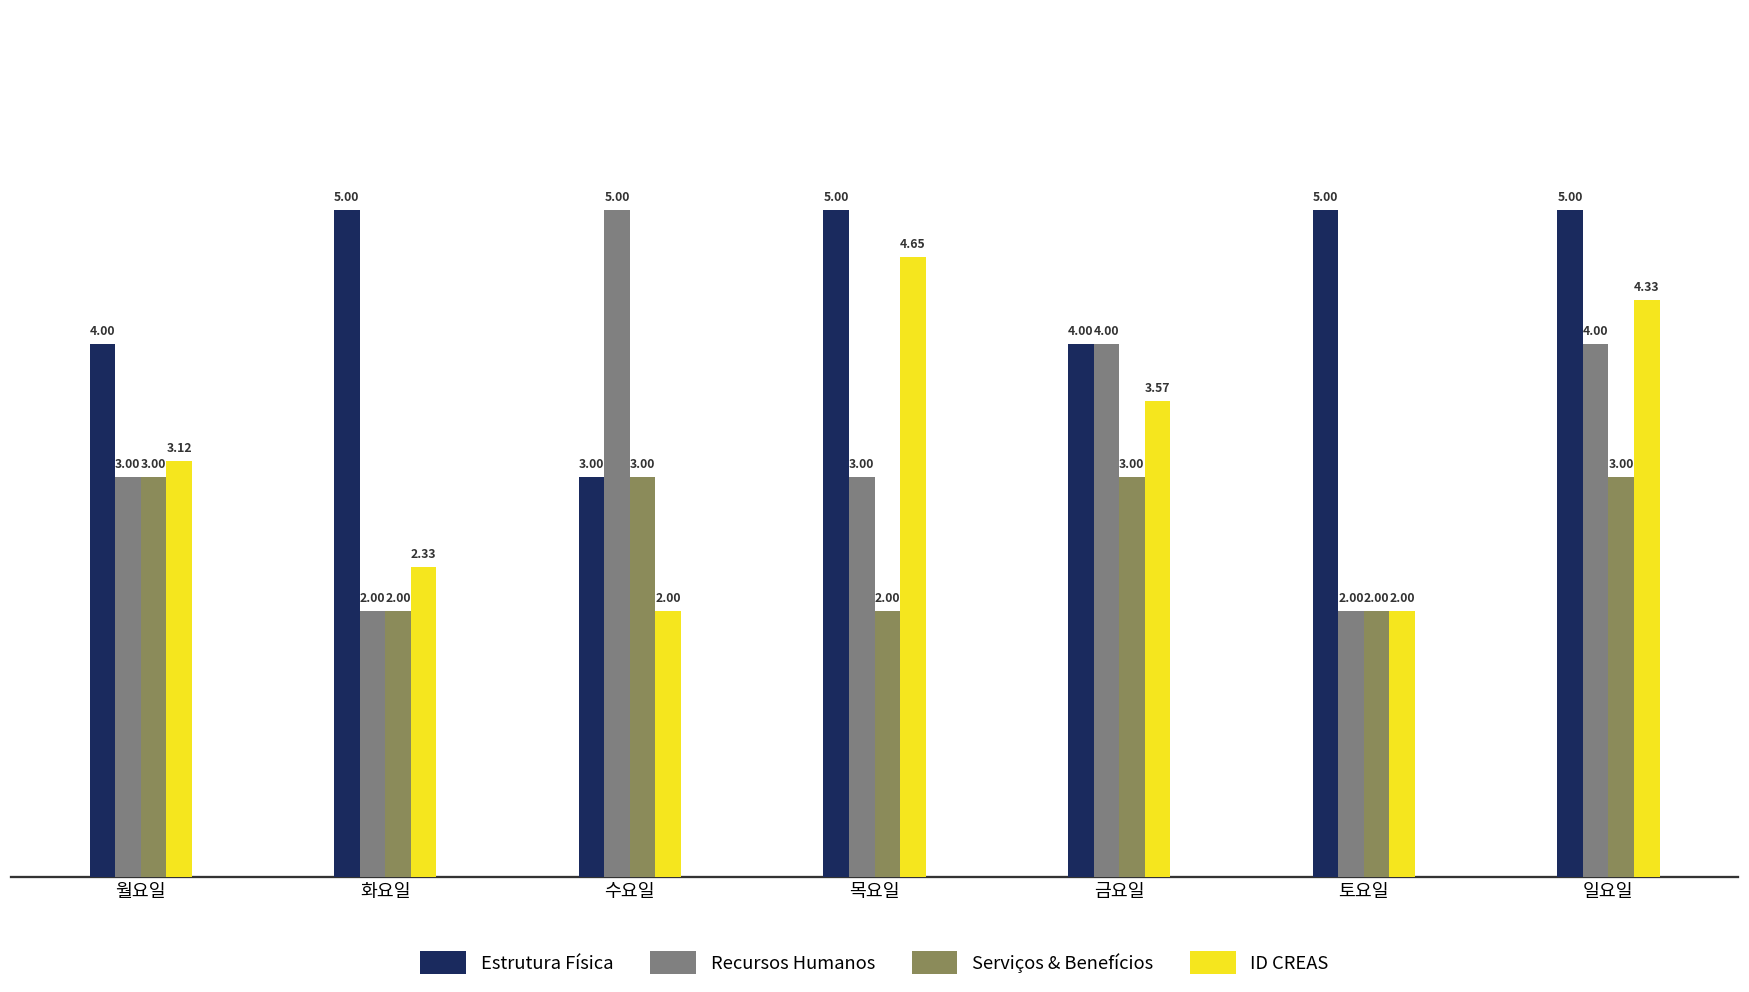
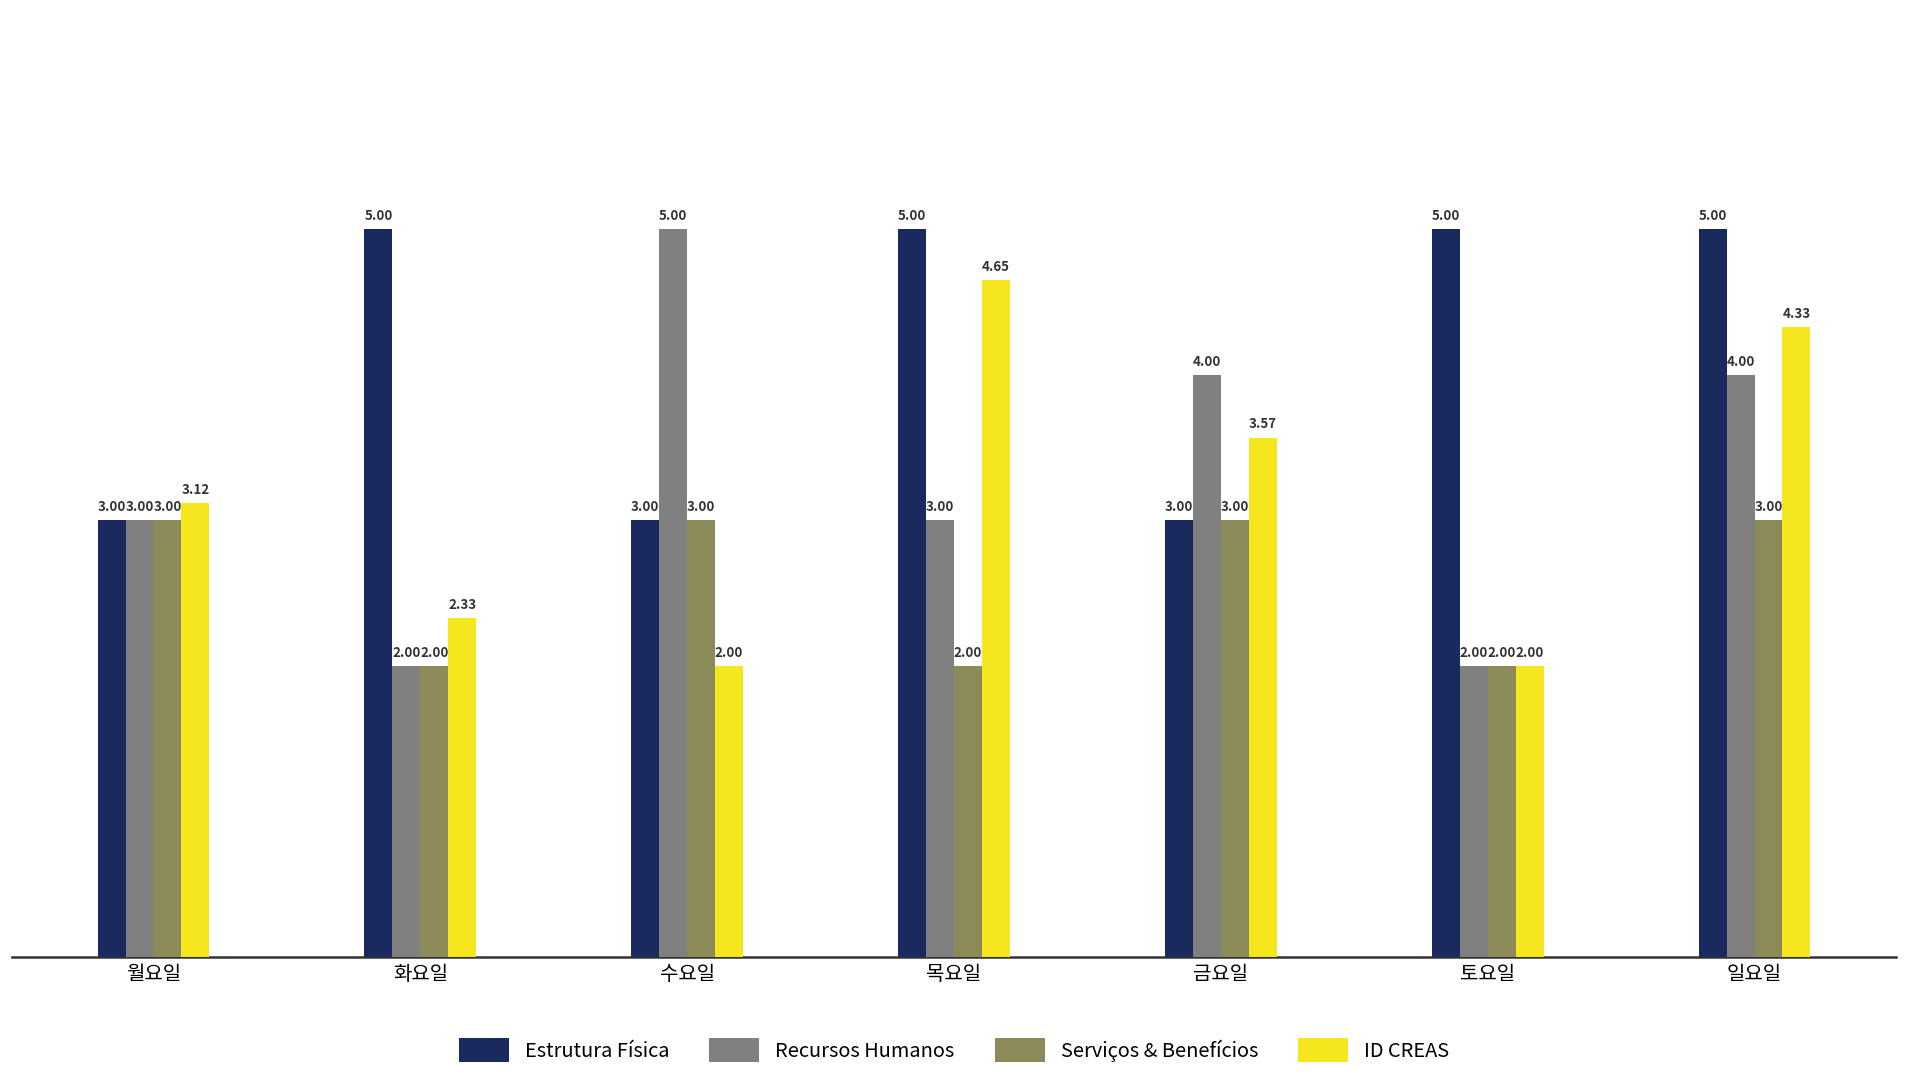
Estrutura Física, 월요일: 4.00 -> 3.00
Estrutura Física, 금요일: 4.00 -> 3.00
